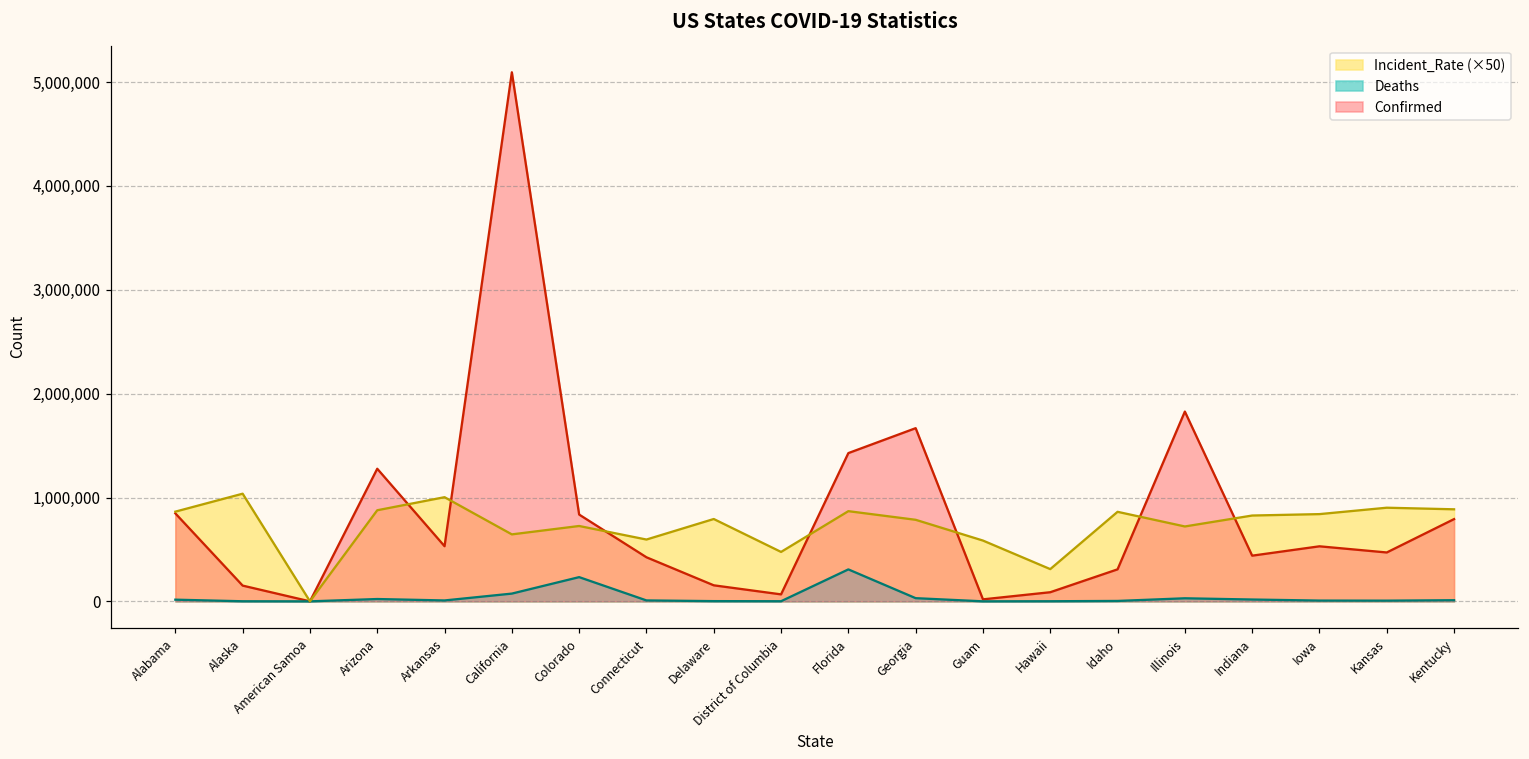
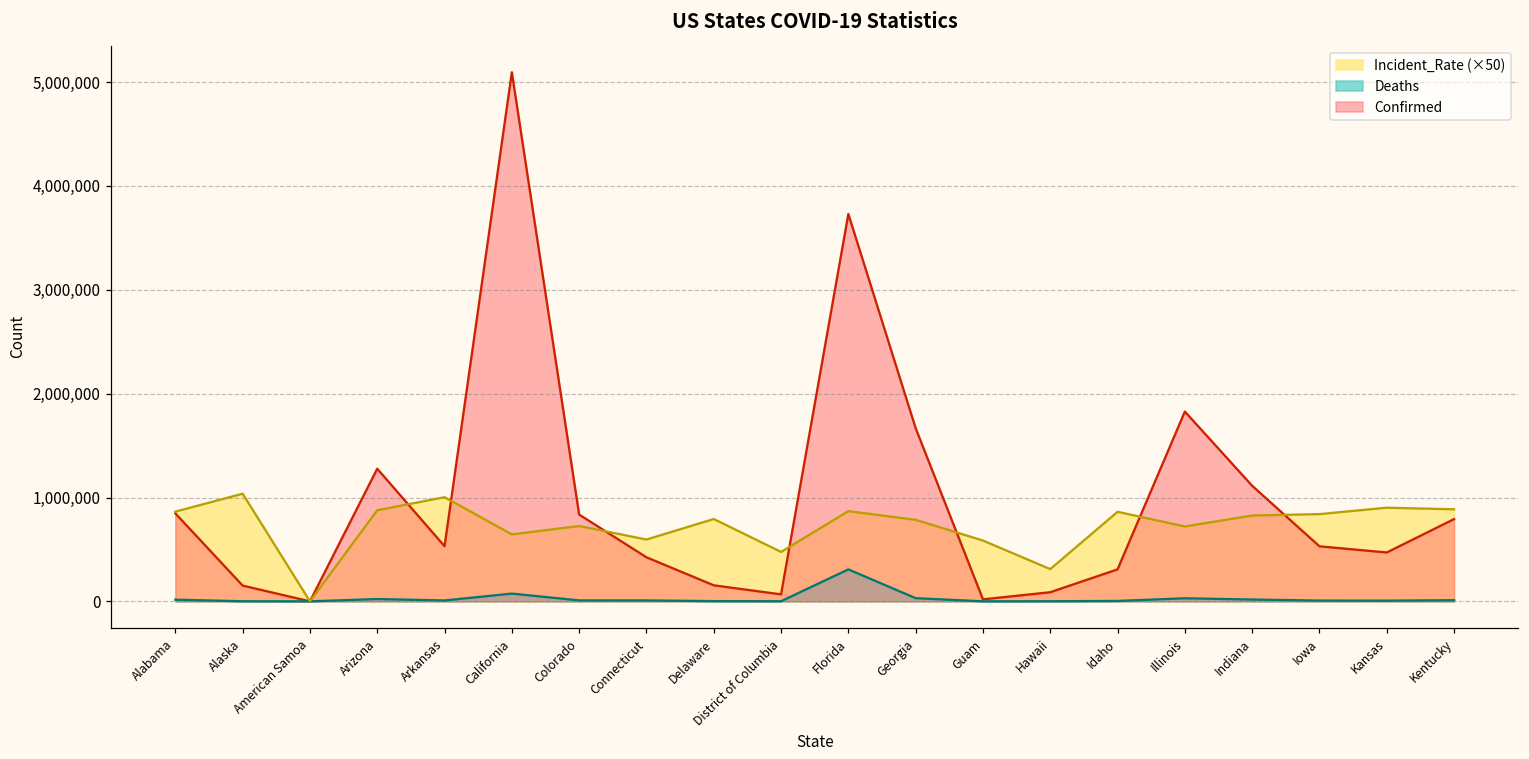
Deaths, Colorado: 200,000 -> 0
Confirmed, Florida: 1,400,000 -> 3,700,000
Confirmed, Indiana: 400,000 -> 1,100,000
